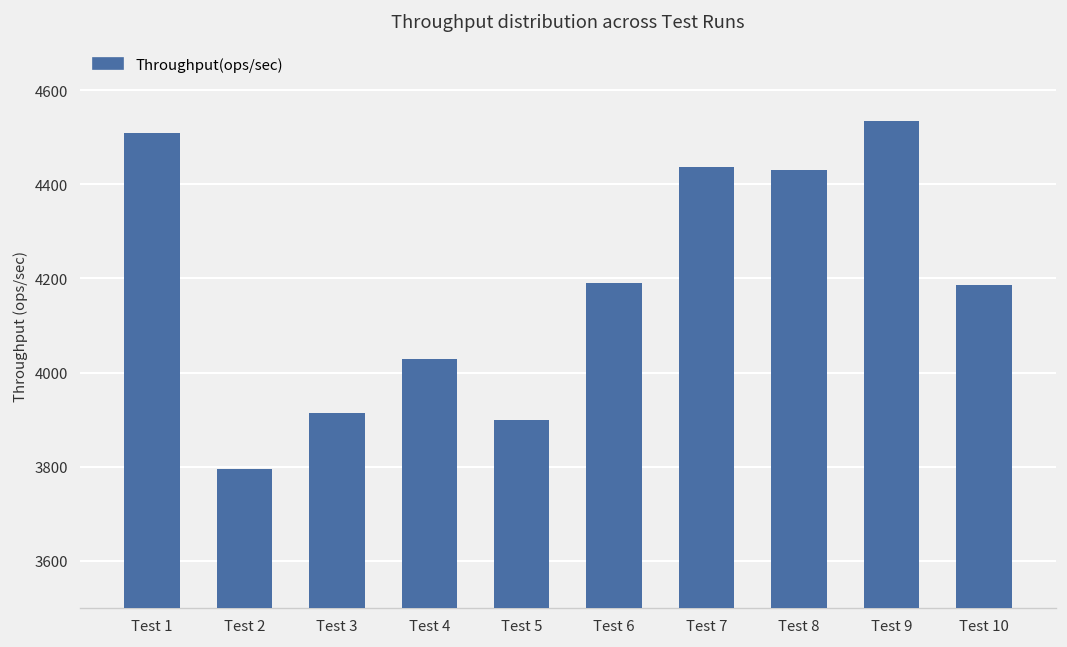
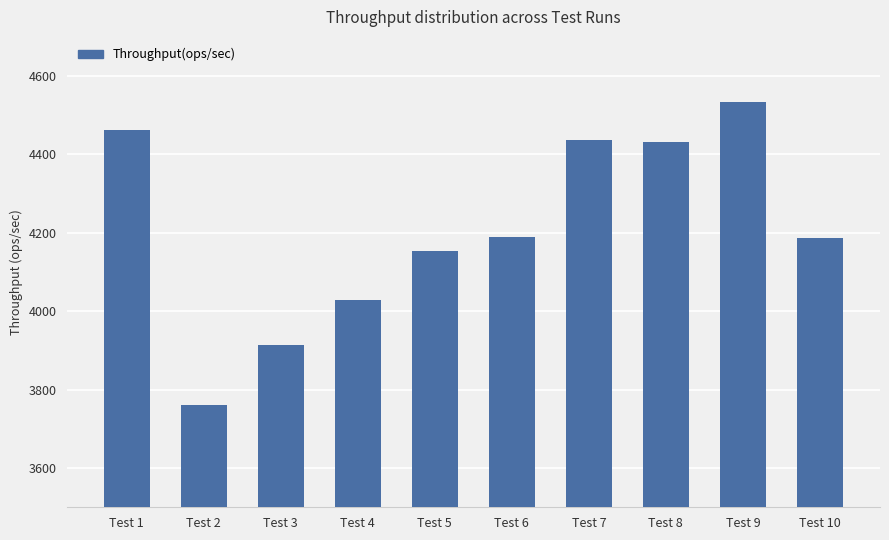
Test 1: 4510 -> 4460
Test 2: 3800 -> 3760
Test 5: 3900 -> 4150
